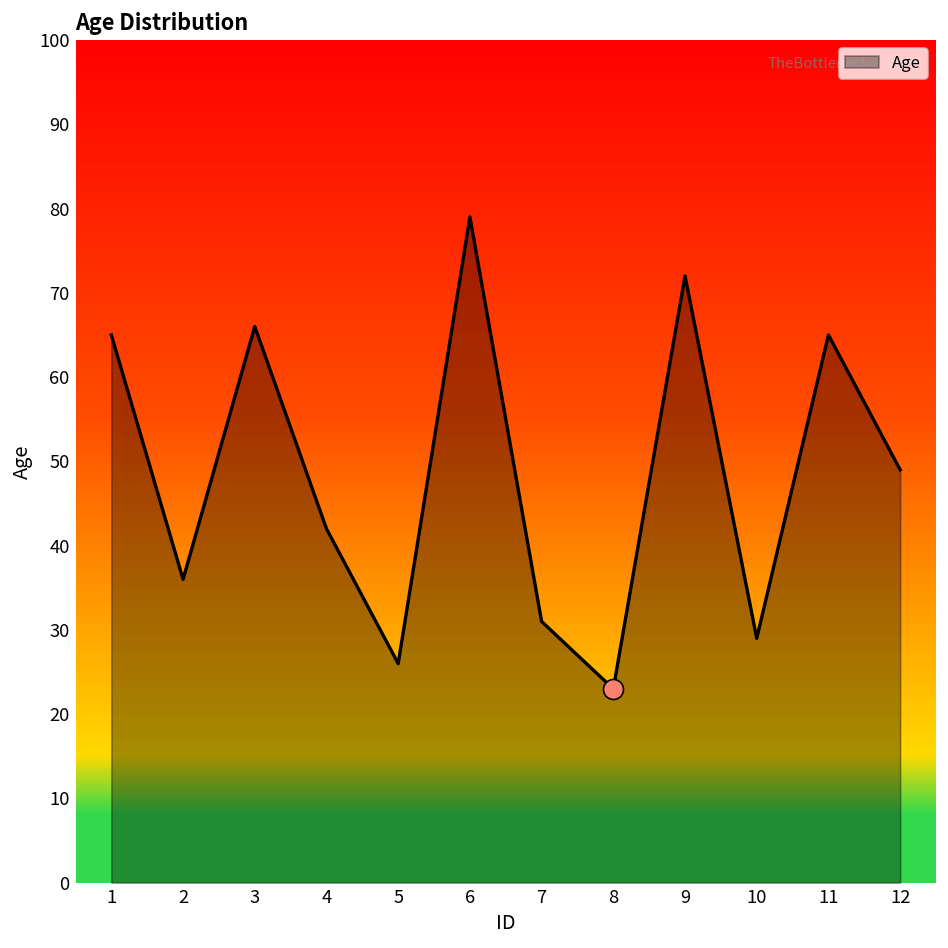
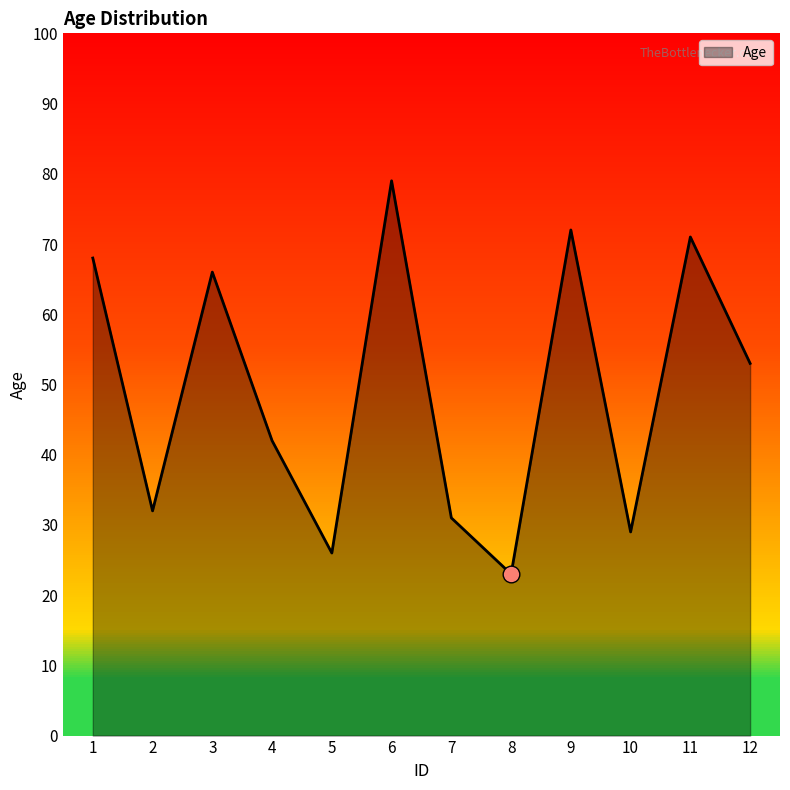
Age, 1: 65 -> 68
Age, 2: 36 -> 32
Age, 11: 65 -> 71
Age, 12: 49 -> 53
